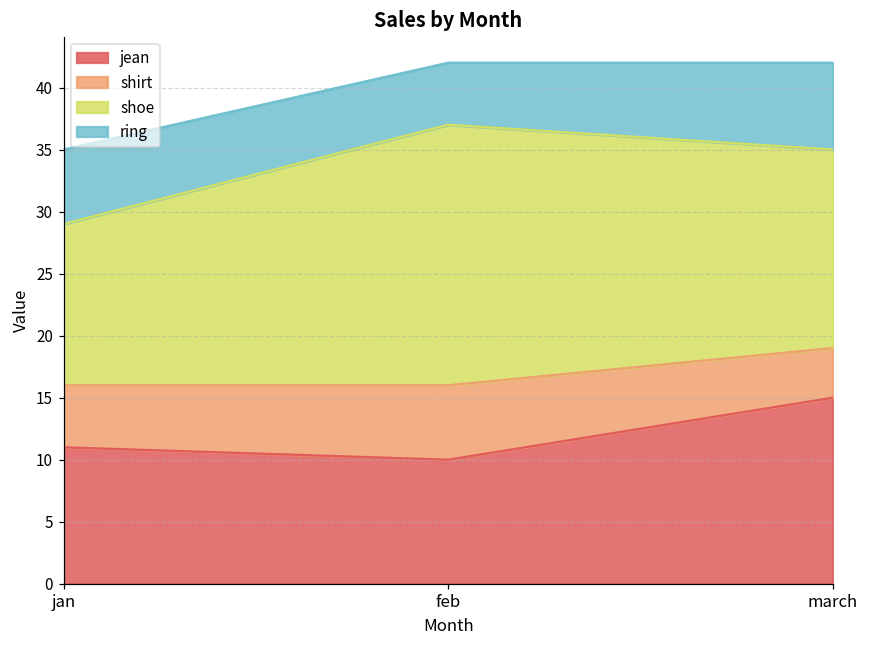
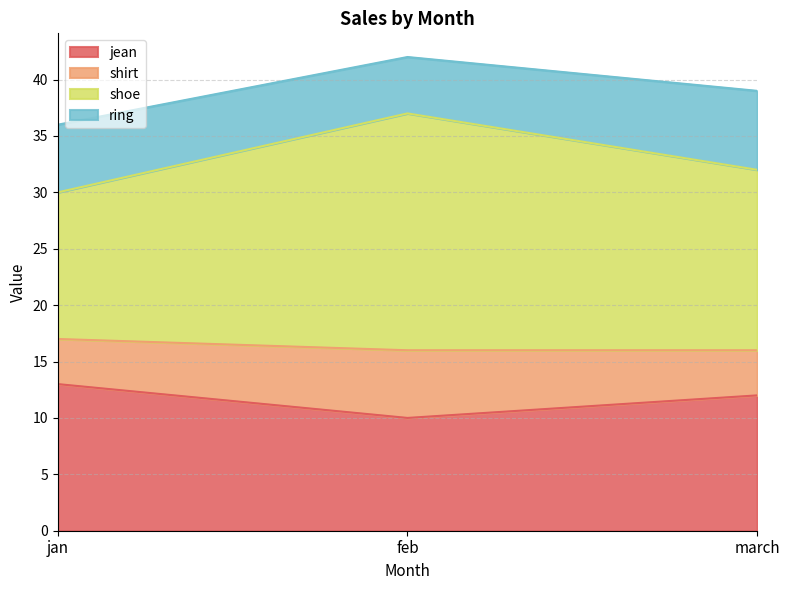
jean, jan: 11 -> 13
shirt, jan: 5 -> 4
jean, march: 15 -> 12
